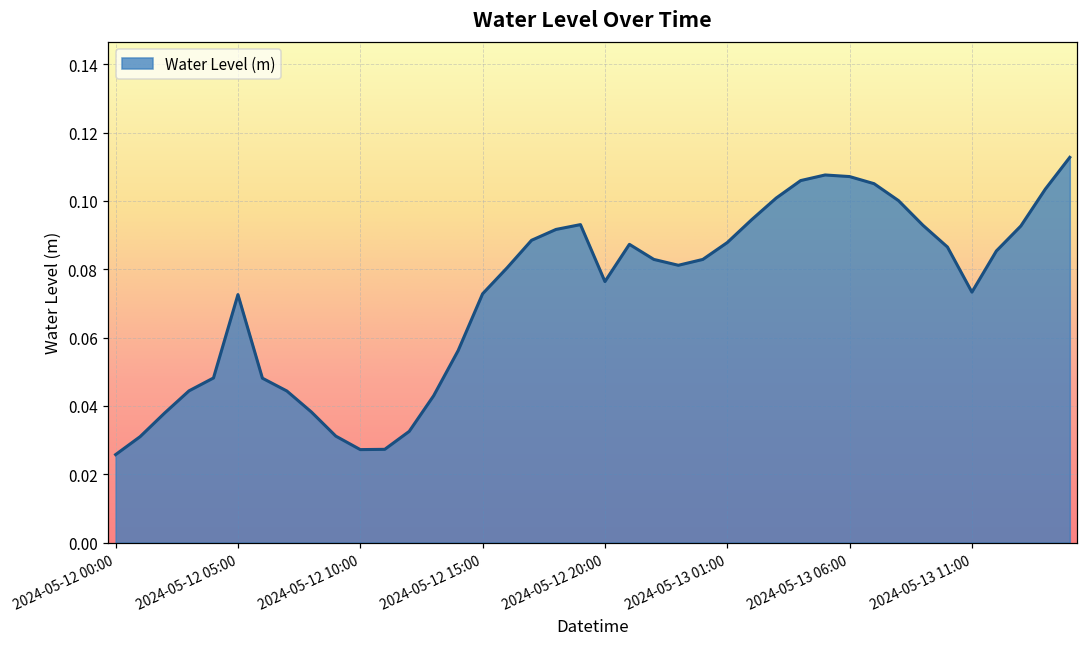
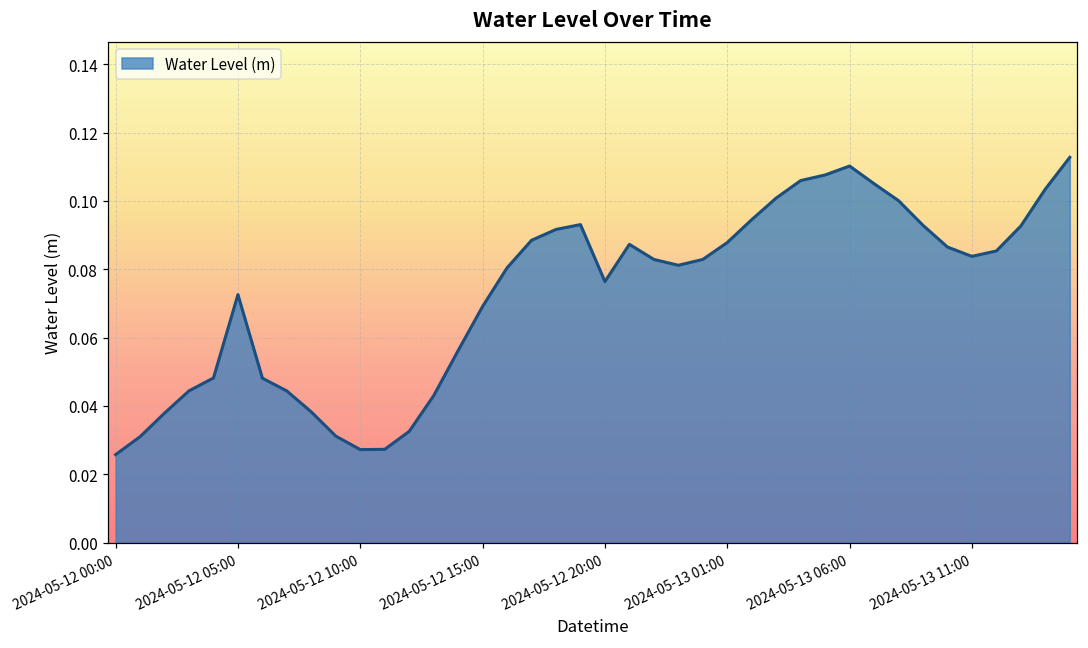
2024-05-12 15:00: 0.073 -> 0.069
2024-05-13 06:00: 0.107 -> 0.110
2024-05-13 11:00: 0.073 -> 0.084
